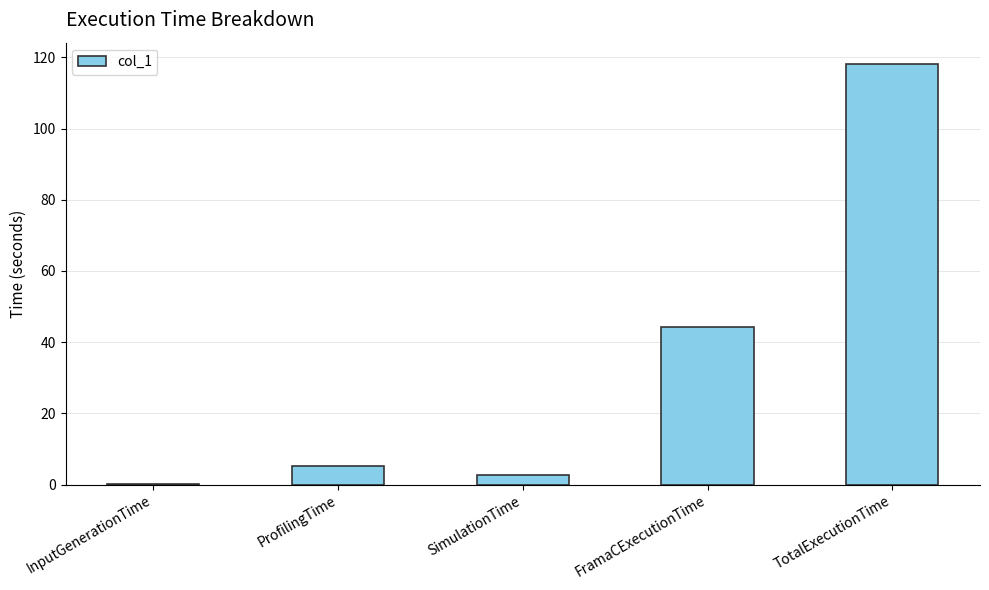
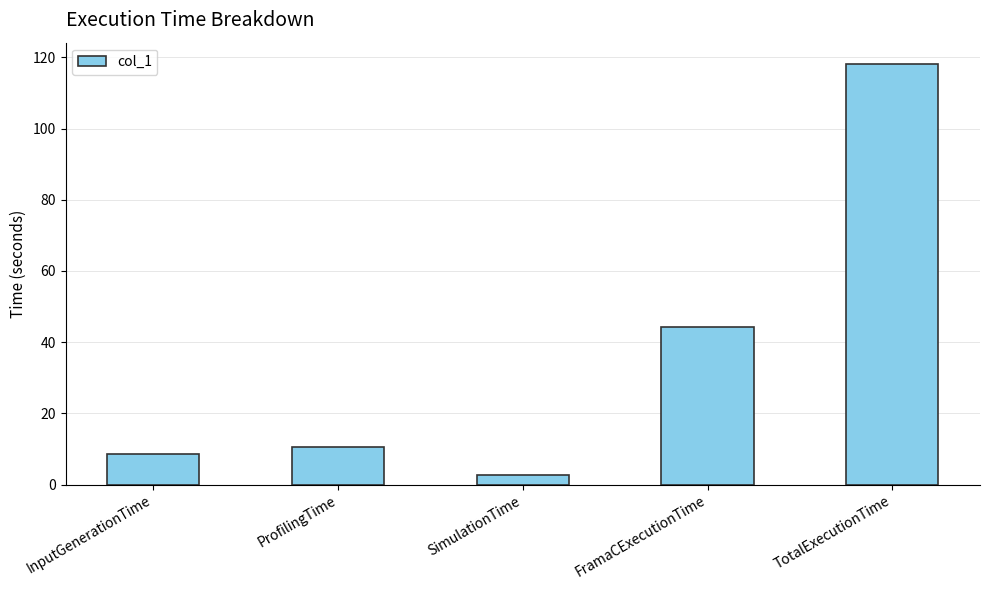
InputGenerationTime: 0 -> 9
ProfilingTime: 5 -> 10
